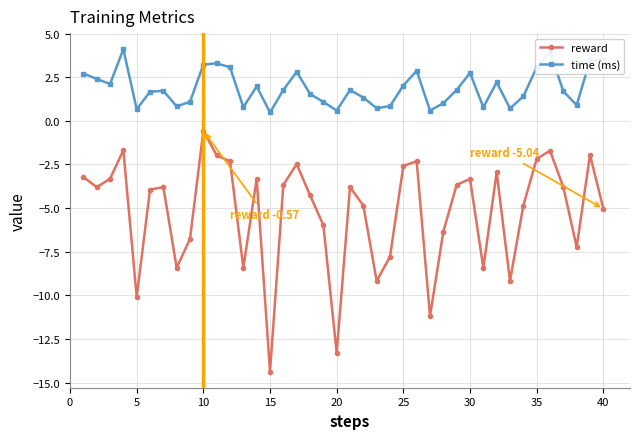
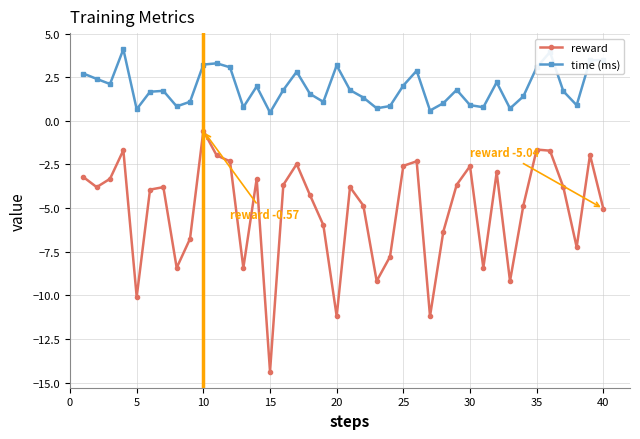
reward, 20: -13.3 -> -11.2
time (ms), 20: 0.6 -> 3.2
reward, 30: -3.3 -> -2.6
time (ms), 30: 2.7 -> 0.9
reward, 35: -2.2 -> -1.6
